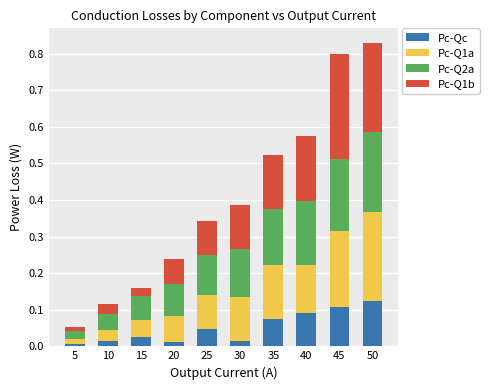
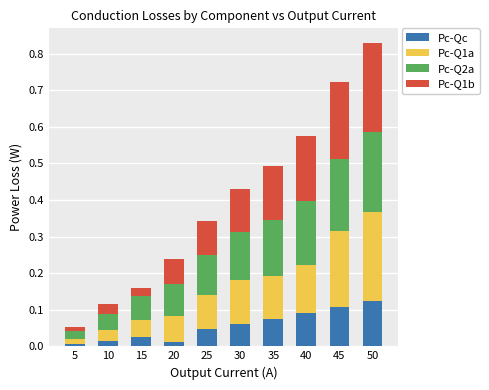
Pc-Qc, 30: 0.02 -> 0.06
Pc-Q1a, 35: 0.15 -> 0.12
Pc-Q1b, 45: 0.29 -> 0.21
